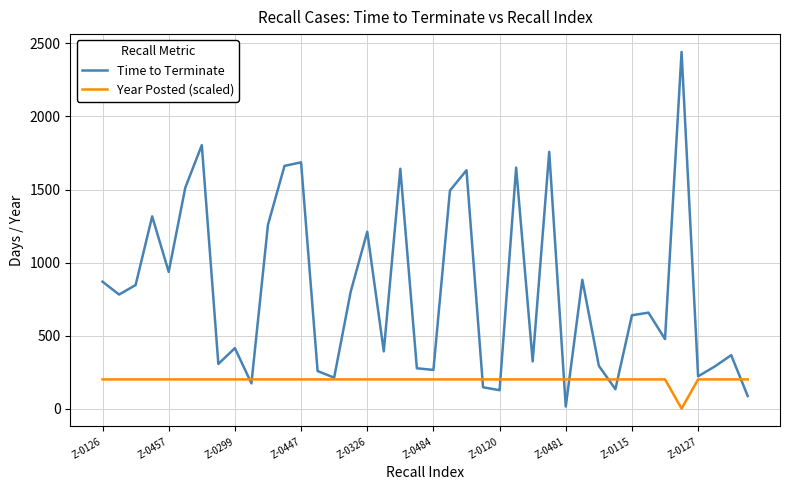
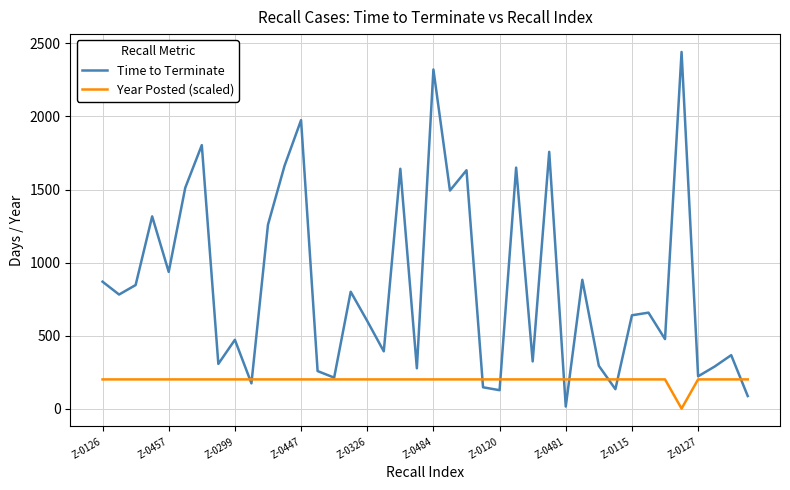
Time to Terminate, Z-0299: 410 -> 470
Time to Terminate, Z-0447: 1690 -> 1980
Time to Terminate, Z-0326: 1210 -> 600
Time to Terminate, Z-0484: 270 -> 2320
